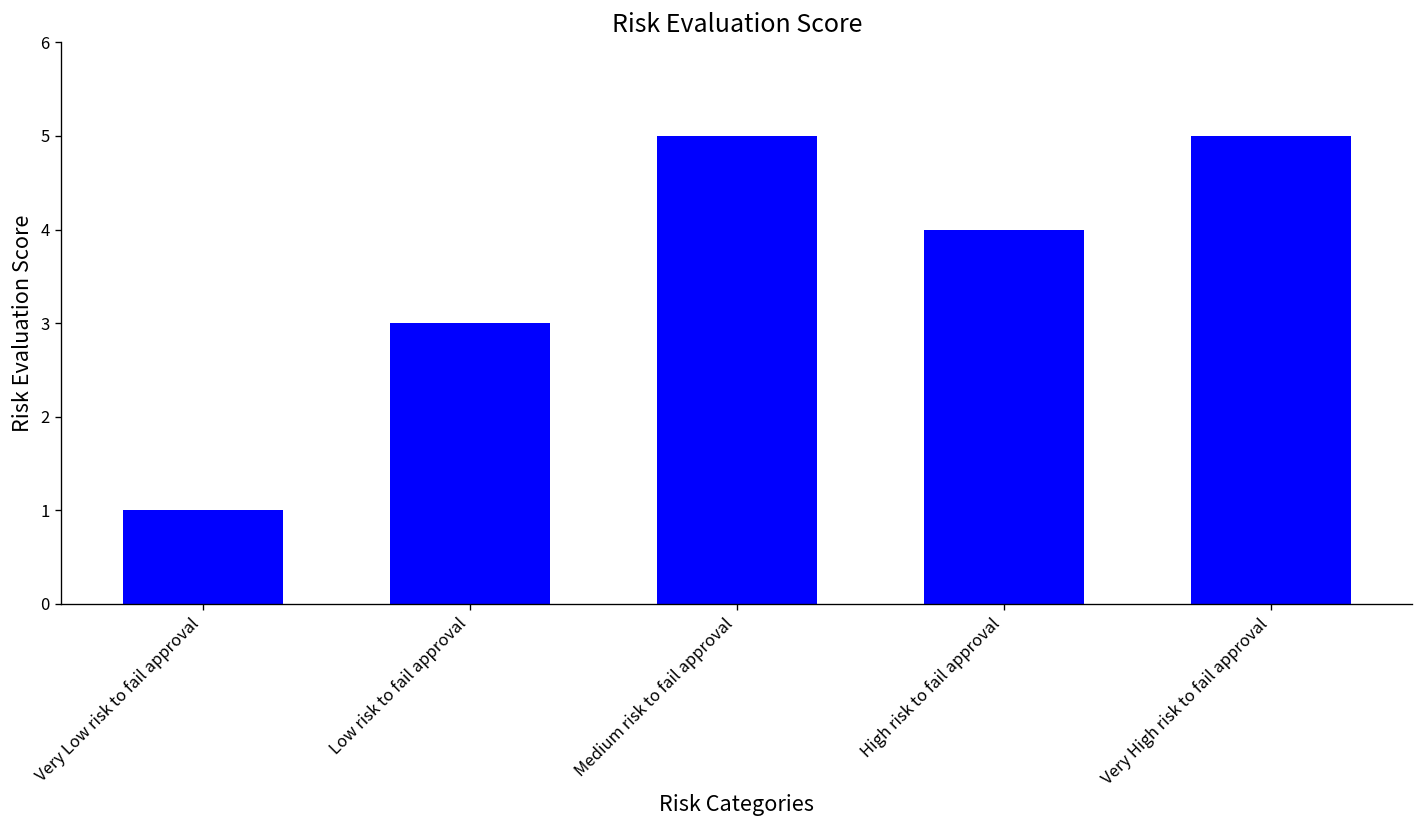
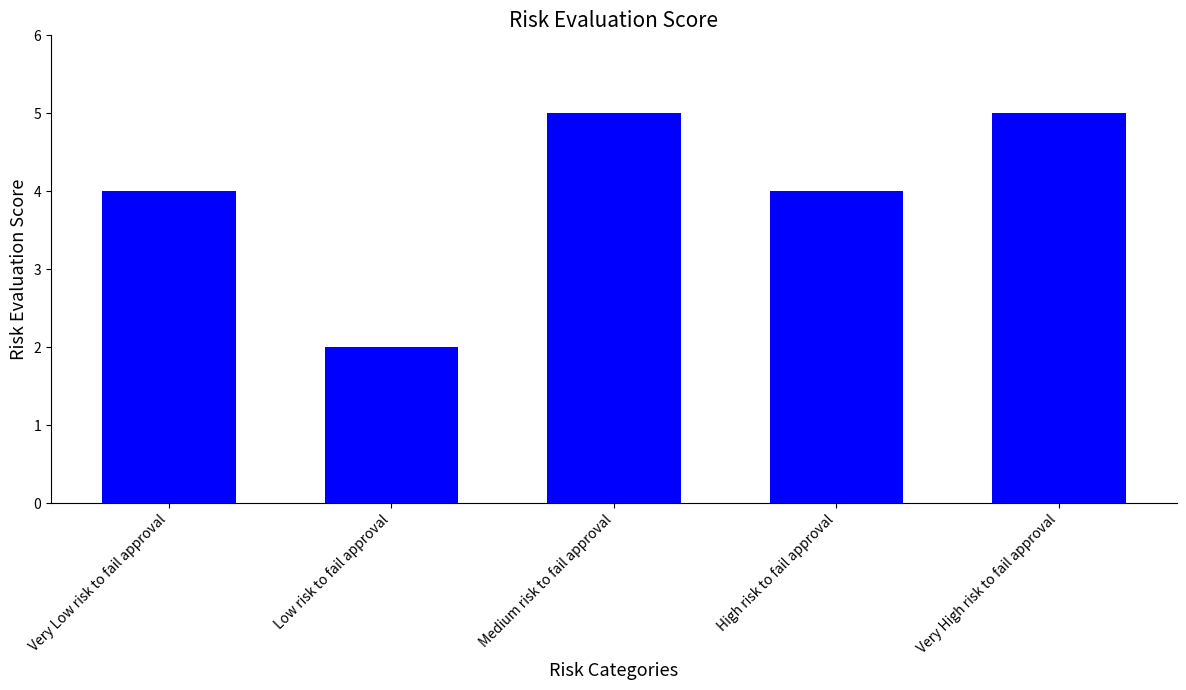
Very Low risk to fail approval: 1 -> 4
Low risk to fail approval: 3 -> 2
